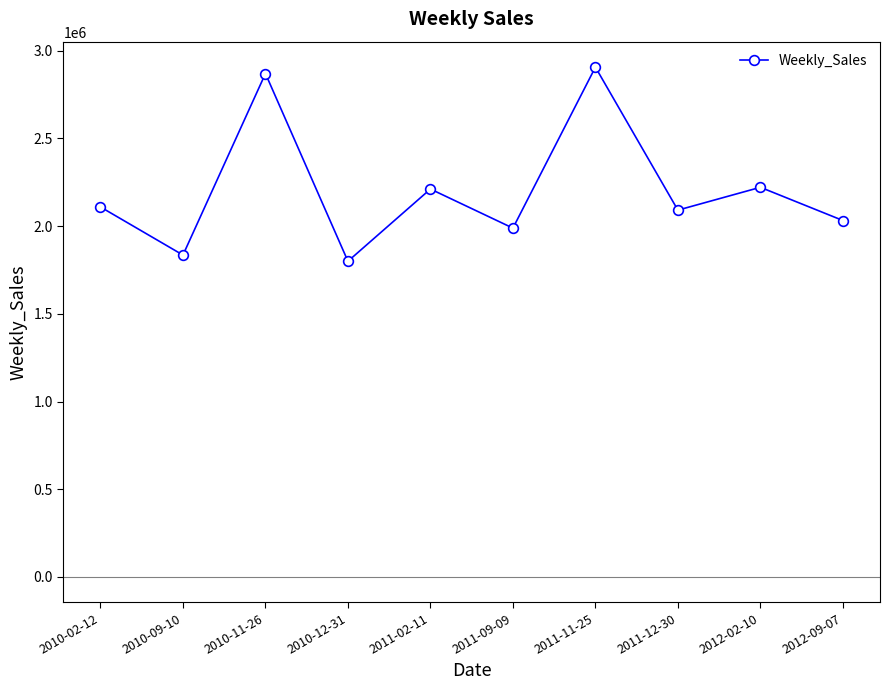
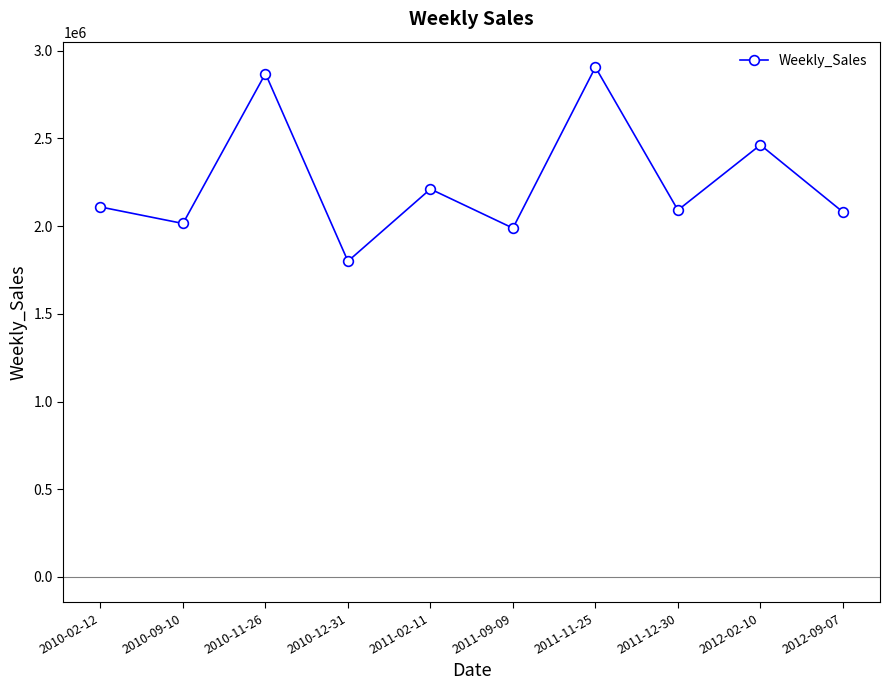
2010-09-10: 1830000 -> 2010000
2012-02-10: 2220000 -> 2460000
2012-09-07: 2030000 -> 2080000
